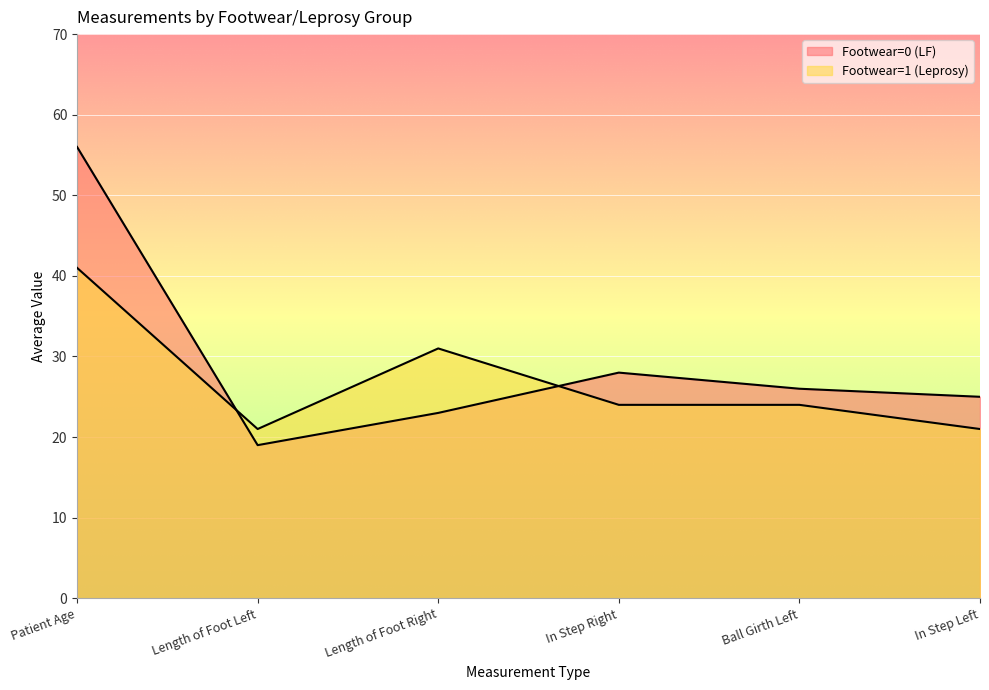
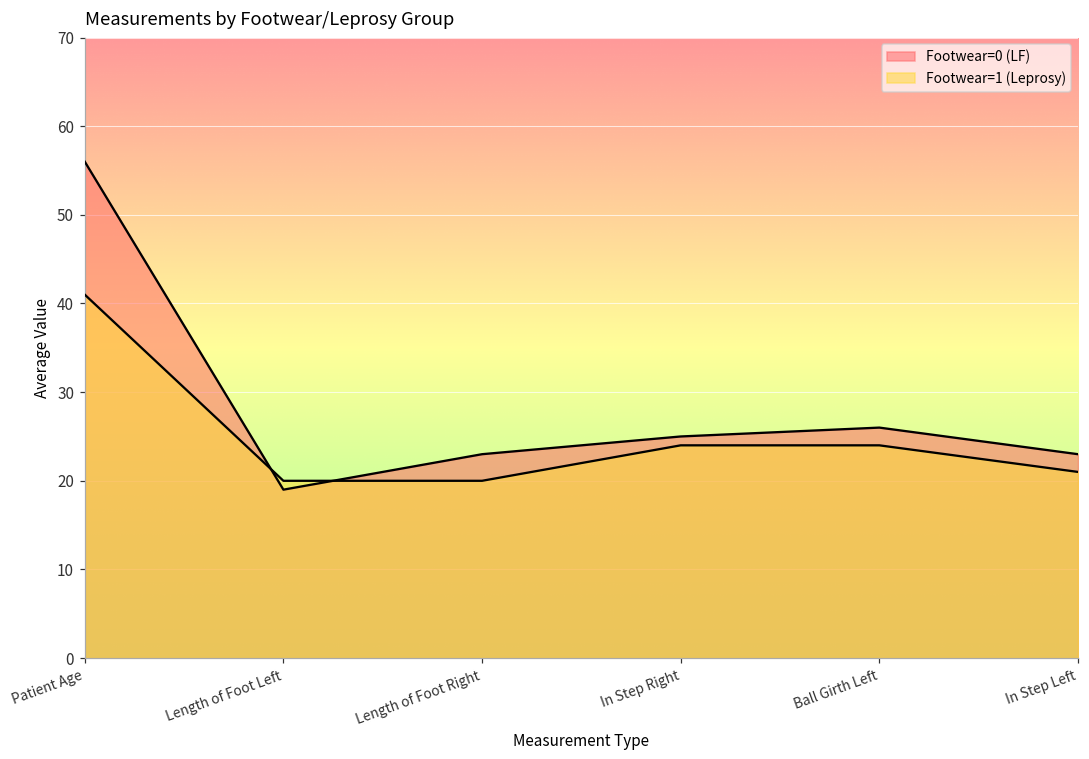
Footwear=1 (Leprosy), Length of Foot Left: 21 -> 20
Footwear=1 (Leprosy), Length of Foot Right: 31 -> 20
Footwear=0 (LF), In Step Right: 28 -> 25
Footwear=0 (LF), In Step Left: 25 -> 23
